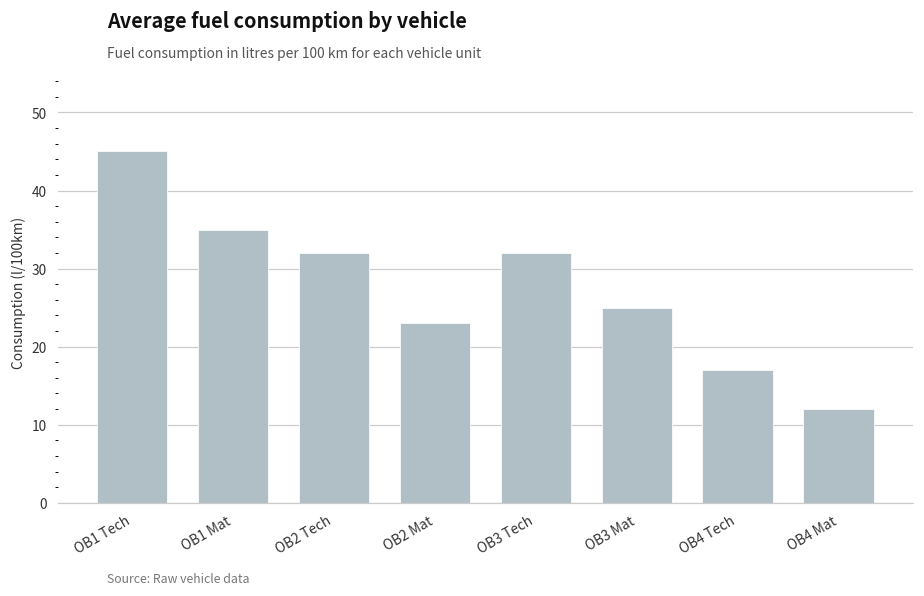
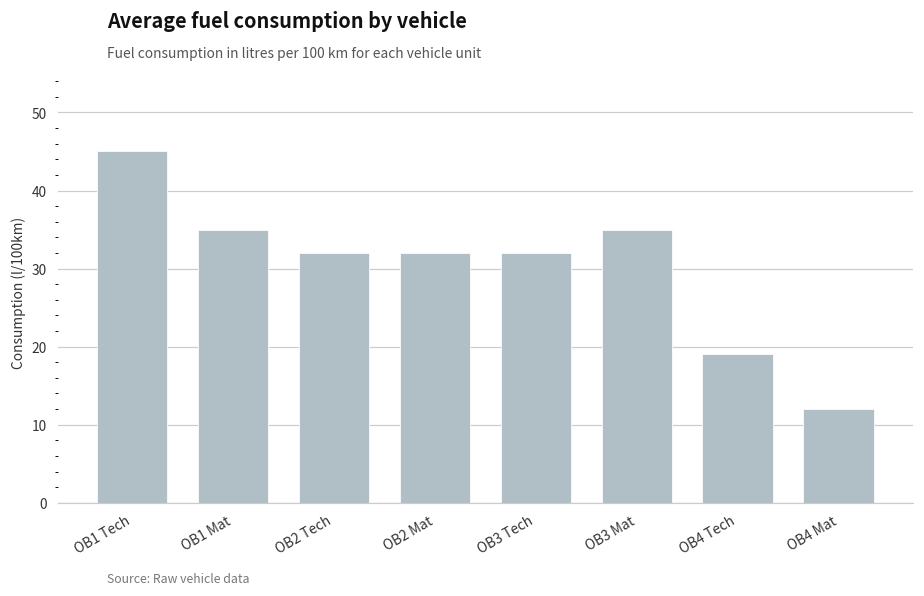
OB2 Mat: 23 -> 32
OB3 Mat: 25 -> 35
OB4 Tech: 17 -> 19
